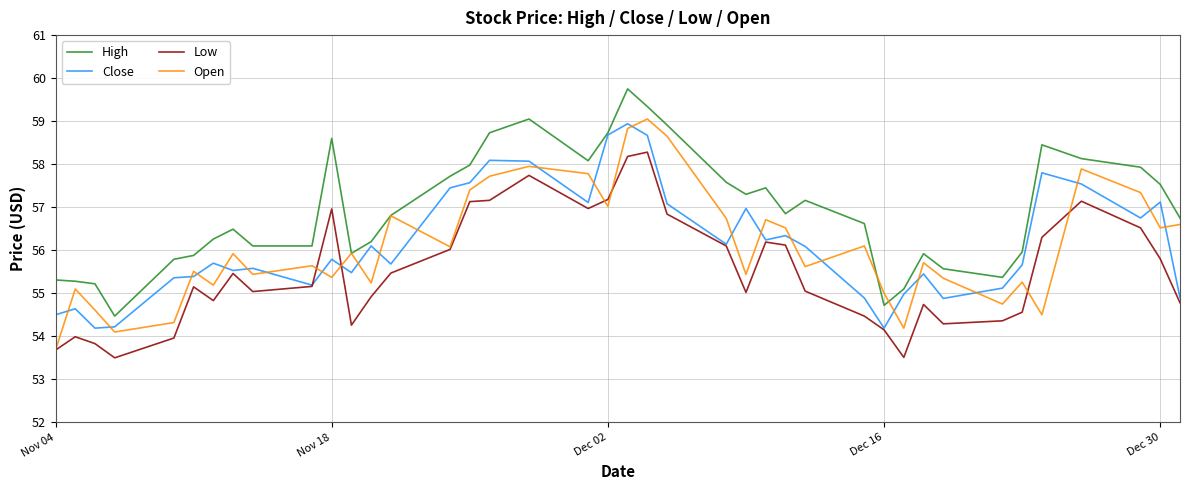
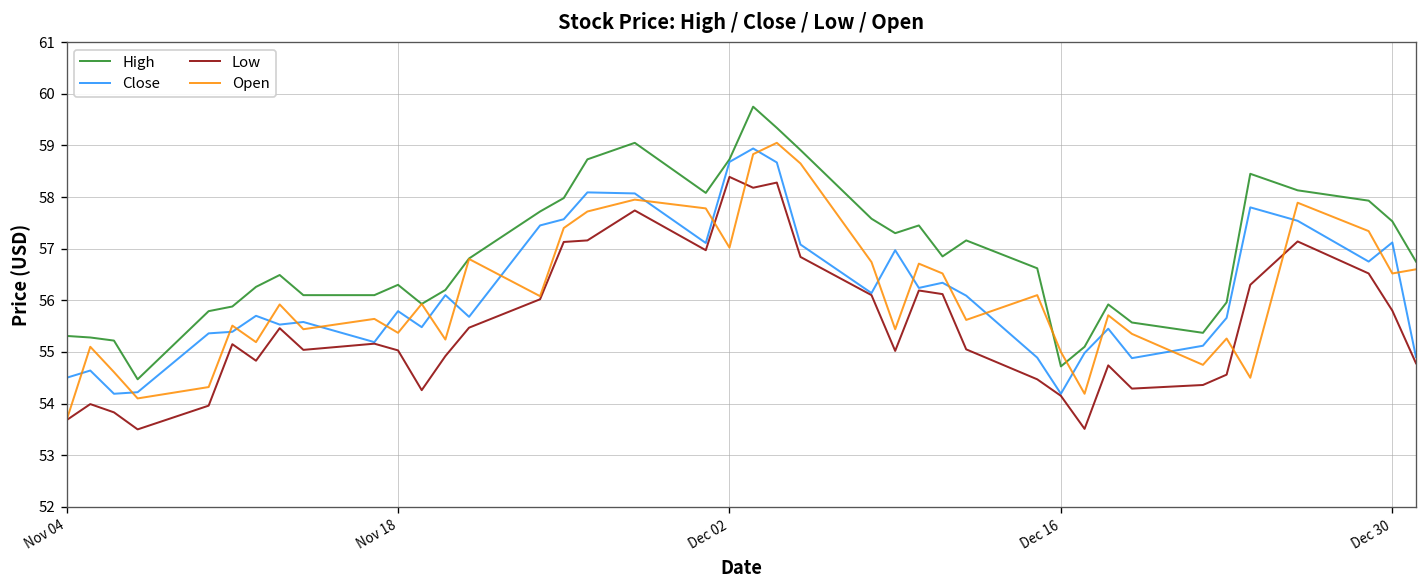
High, Nov 18: 58.6 -> 56.3
Low, Nov 18: 57.0 -> 55.0
Low, Dec 02: 57.2 -> 58.4
